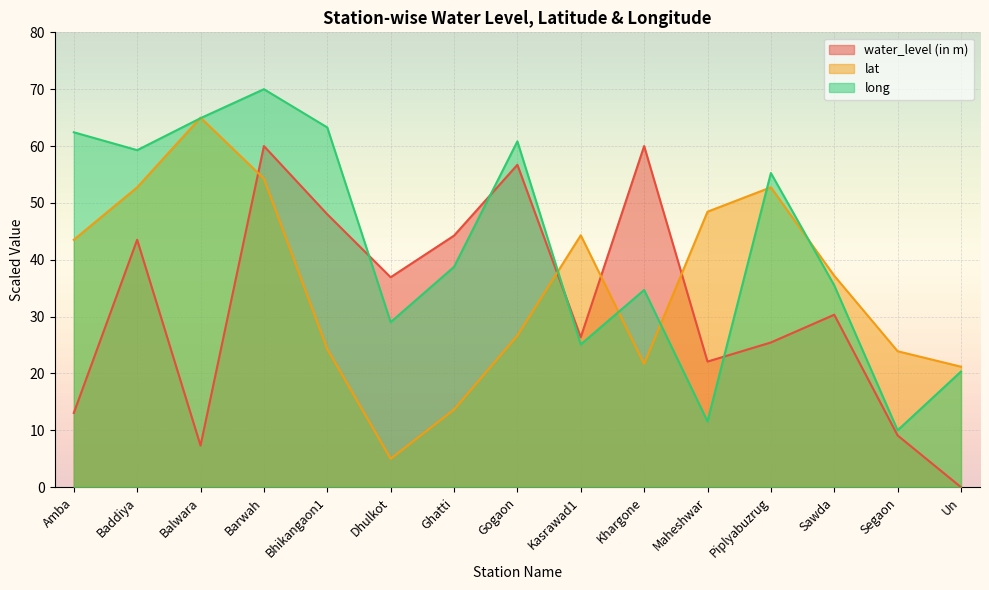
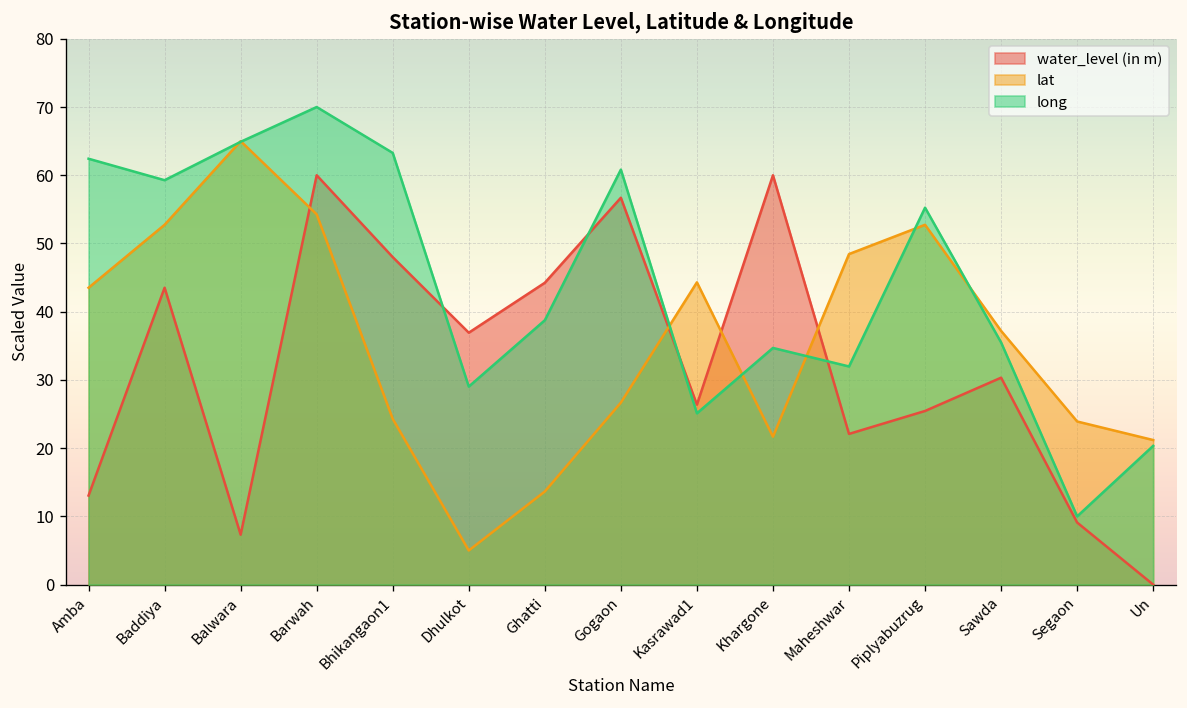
long, Maheshwar: 12 -> 32
